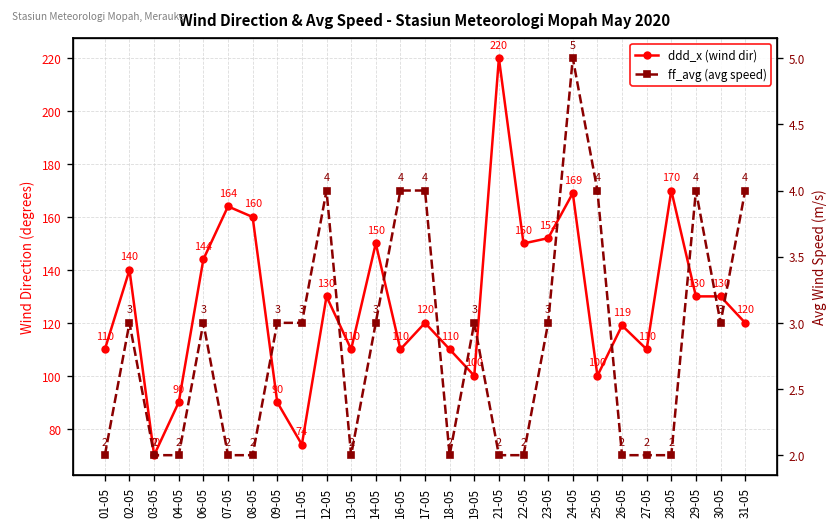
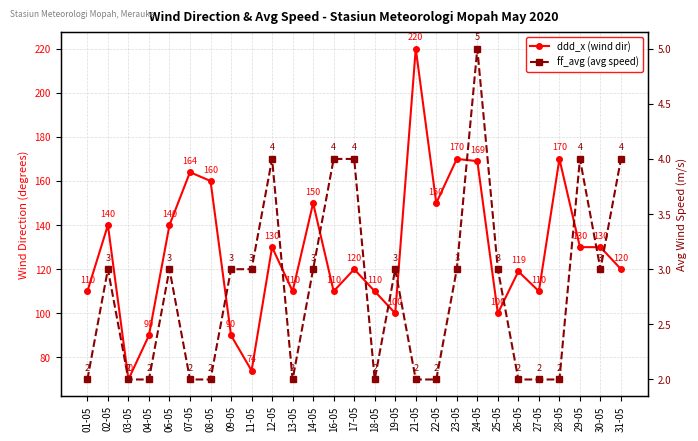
ddd_x (wind dir), 06-05: 144 -> 140
ddd_x (wind dir), 23-05: 152 -> 170
ff_avg (avg speed), 25-05: 4 -> 3
